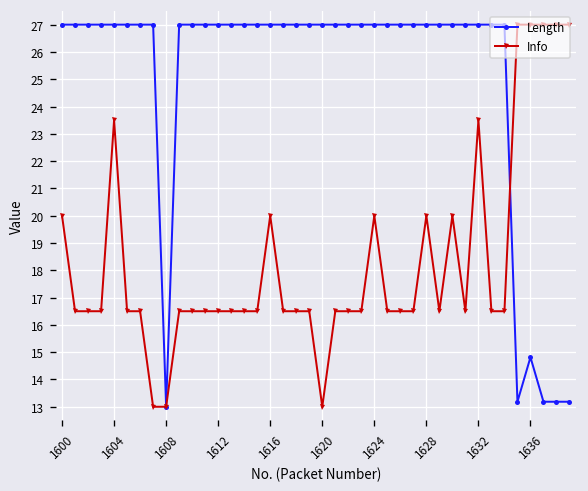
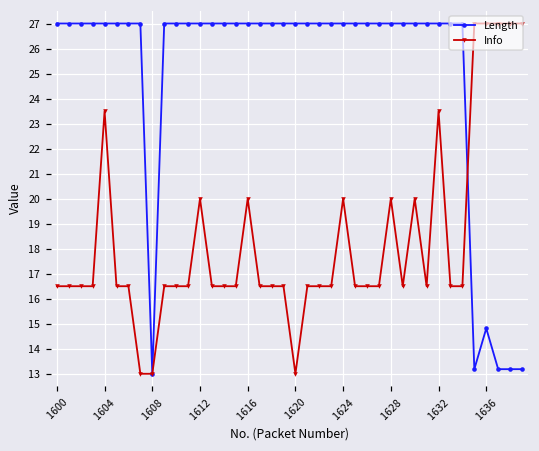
Info, 1600: 20.0 -> 16.5
Info, 1612: 16.5 -> 20.0
